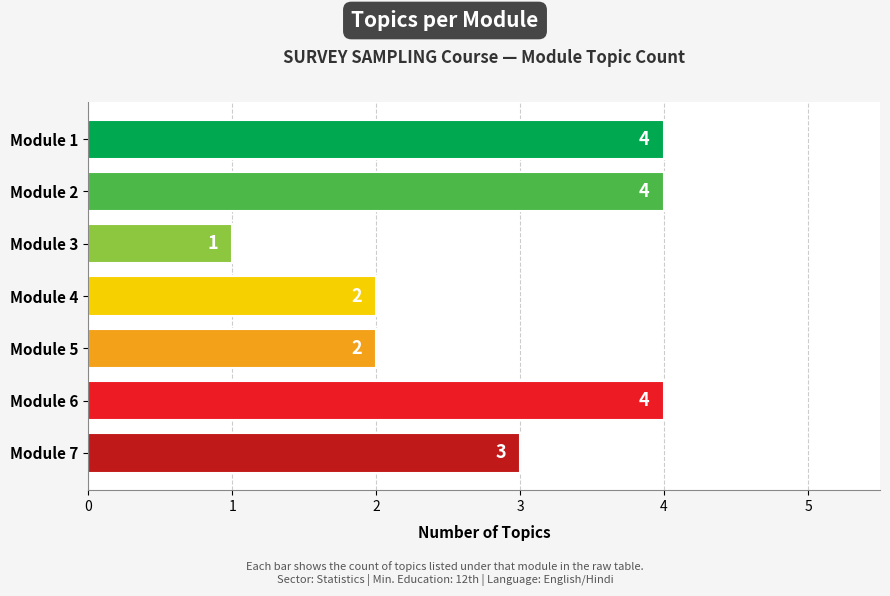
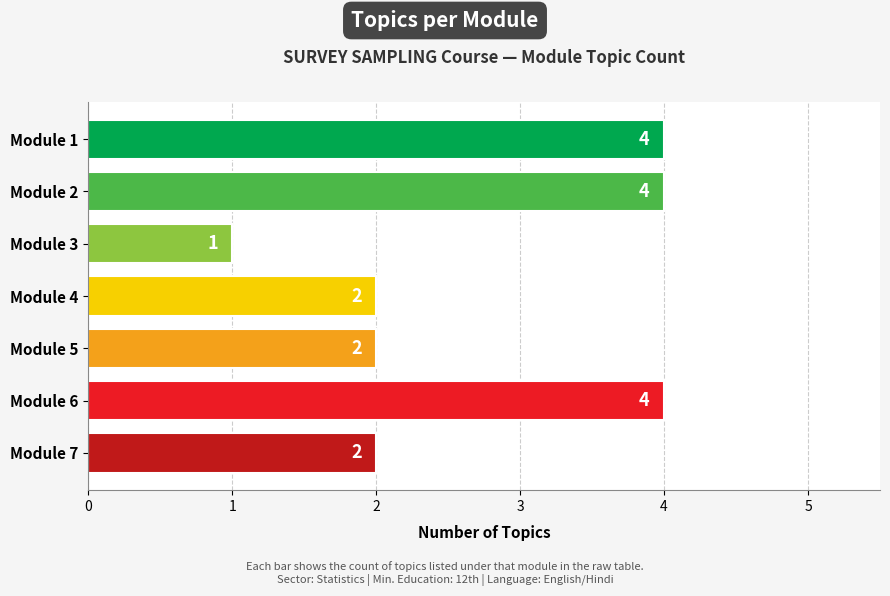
Module 7: 3 -> 2
